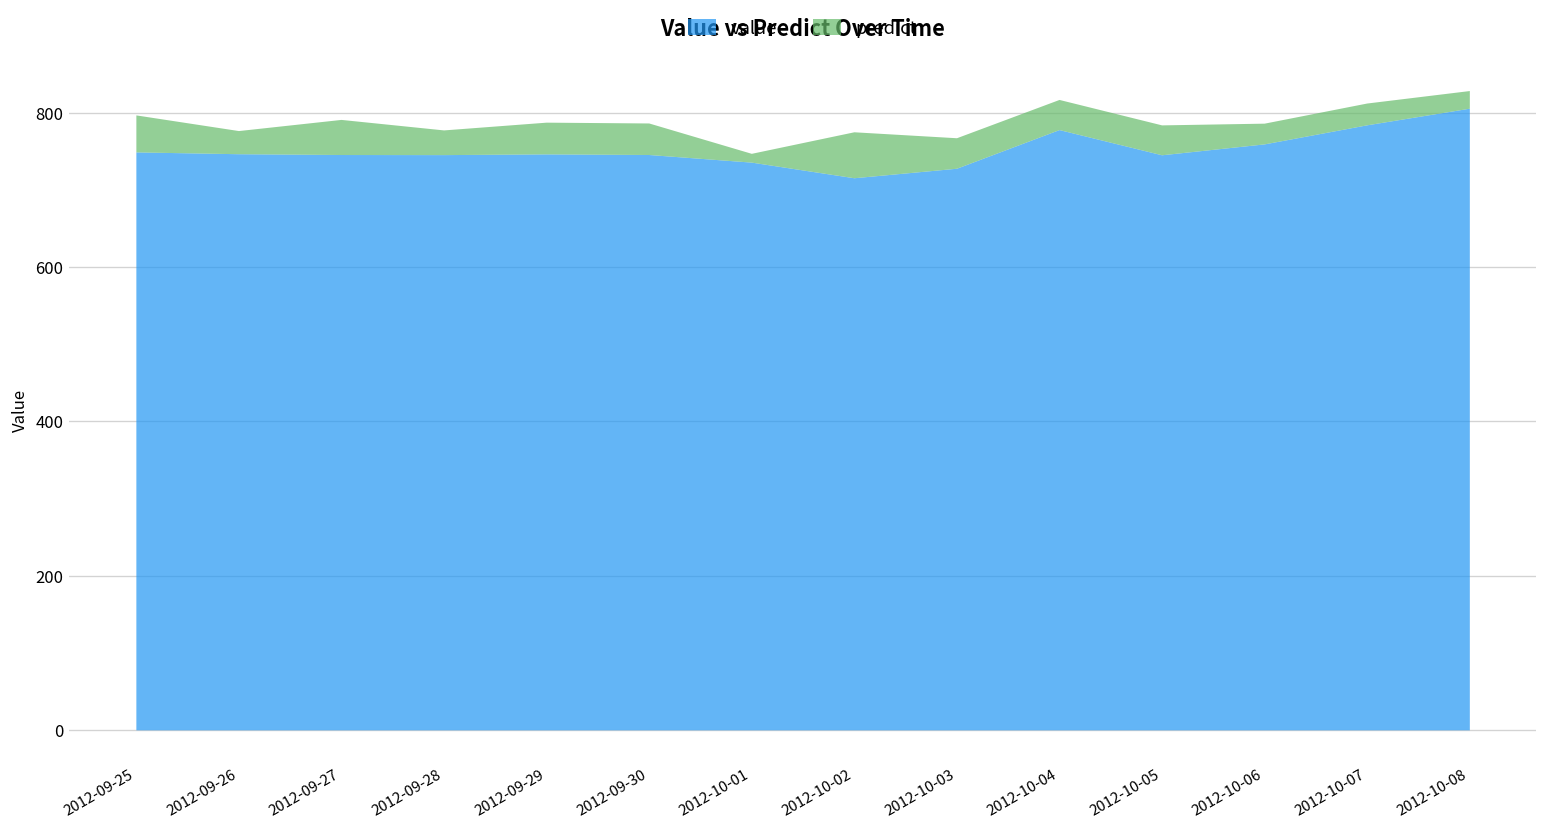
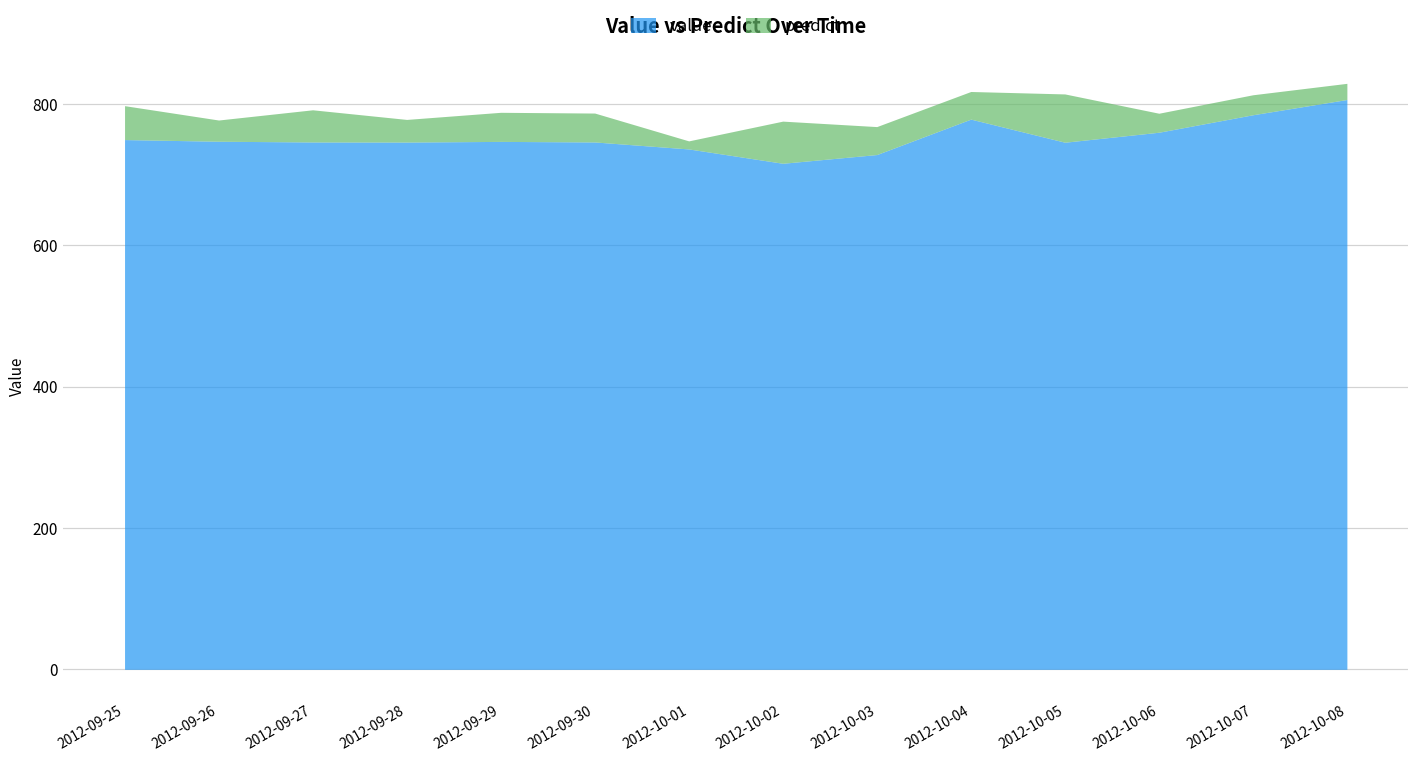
predict, 2012-10-05: 40 -> 70
